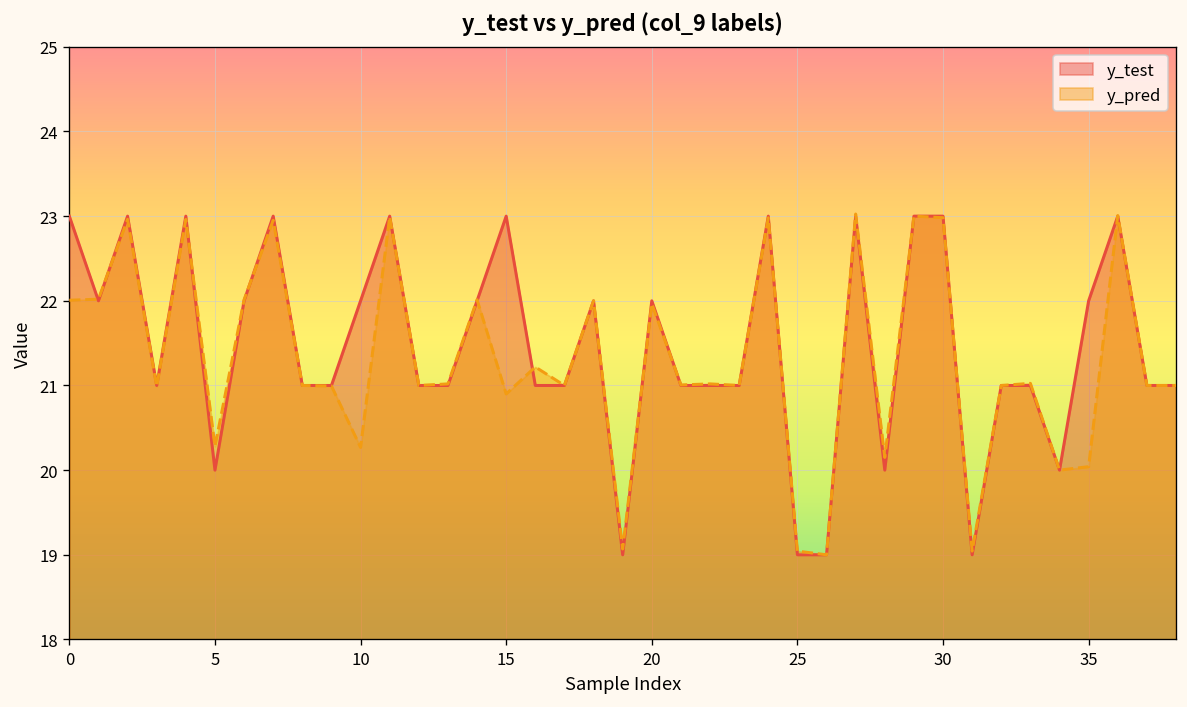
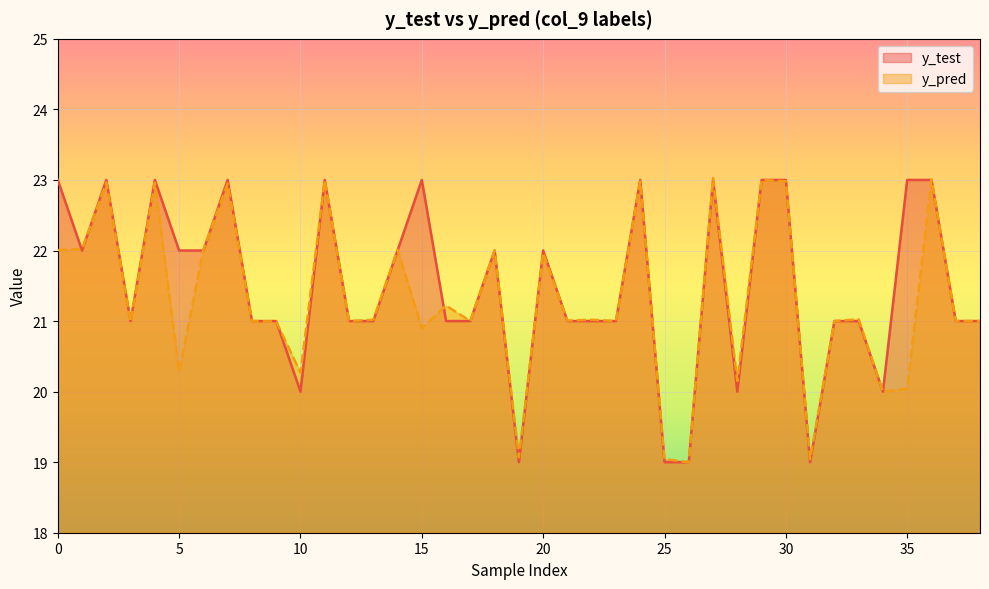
y_test, 5: 20 -> 22
y_test, 10: 22 -> 20
y_test, 35: 22 -> 23
